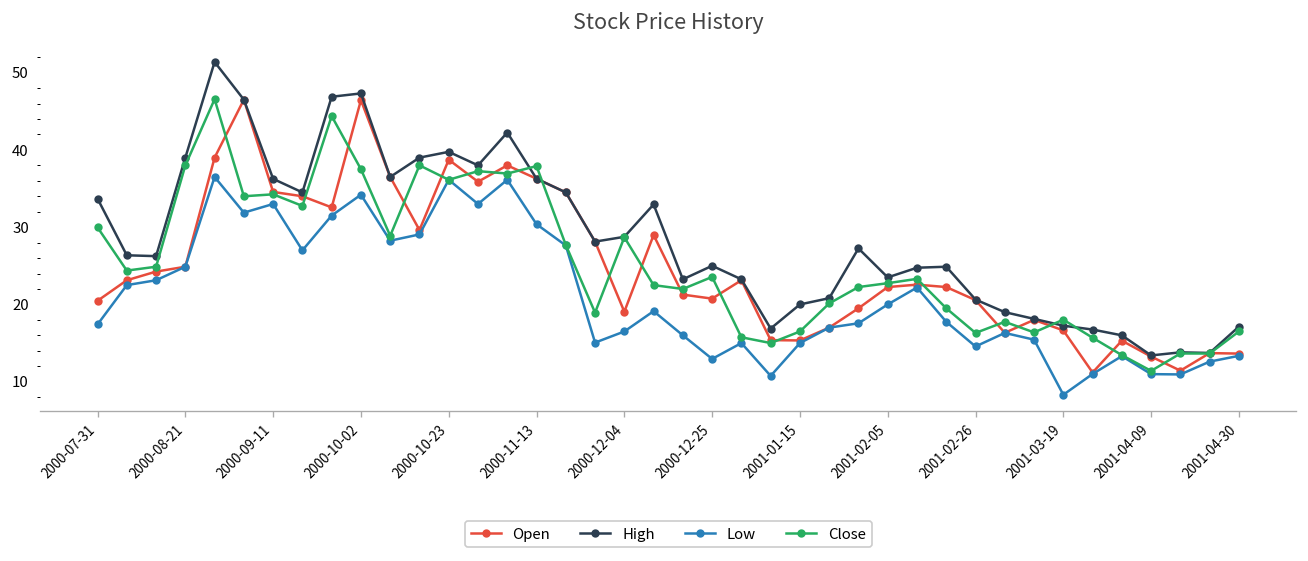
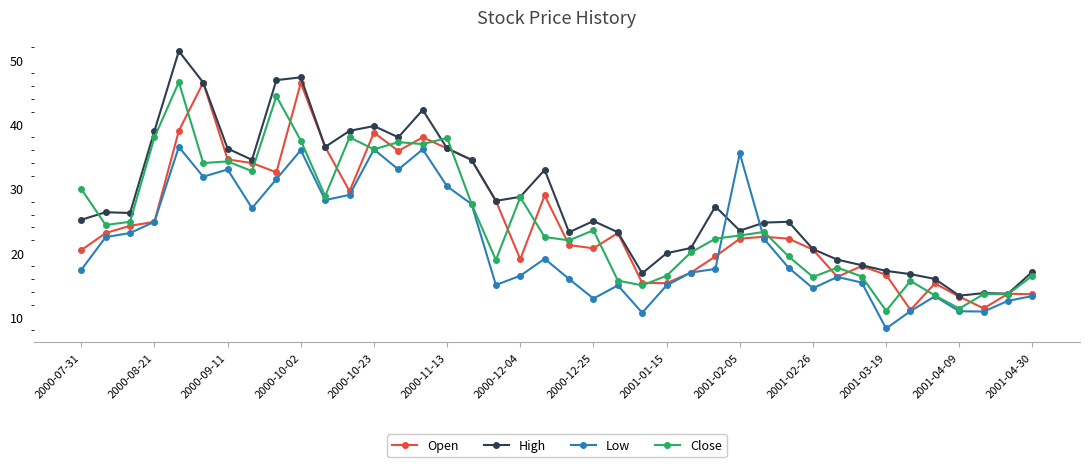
High, 2000-07-31: 34 -> 25
Low, 2000-10-02: 34 -> 36
Low, 2001-02-05: 20 -> 36
Close, 2001-03-19: 18 -> 11
